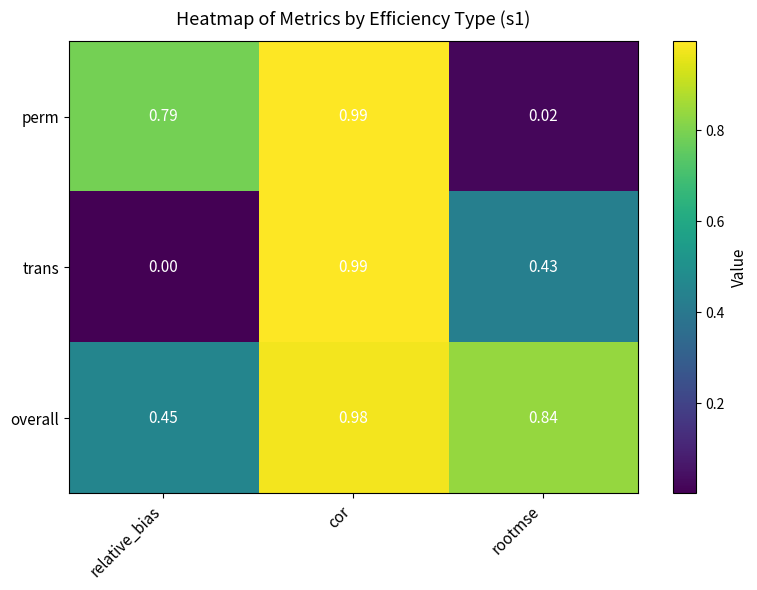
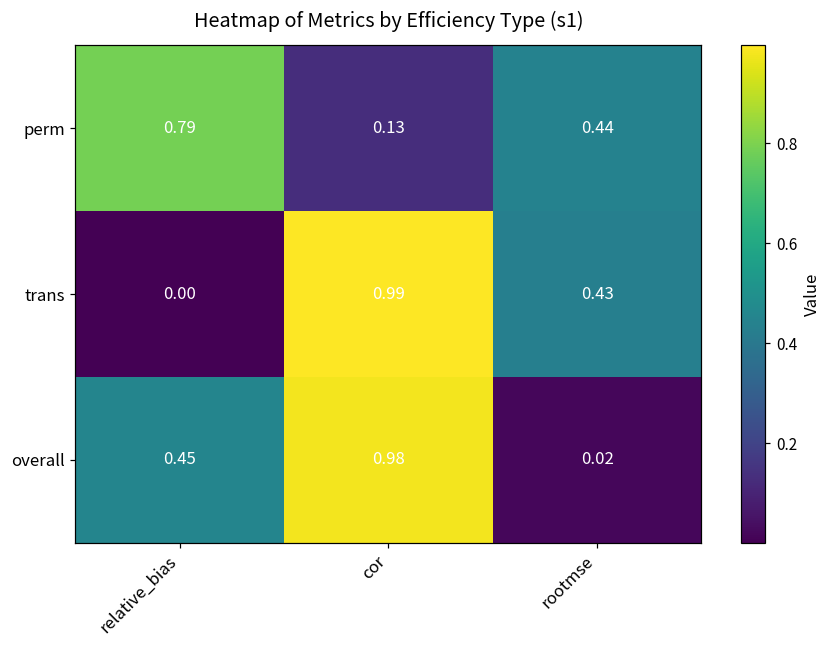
perm, cor: 0.99 -> 0.13
perm, rootmse: 0.02 -> 0.44
overall, rootmse: 0.84 -> 0.02
